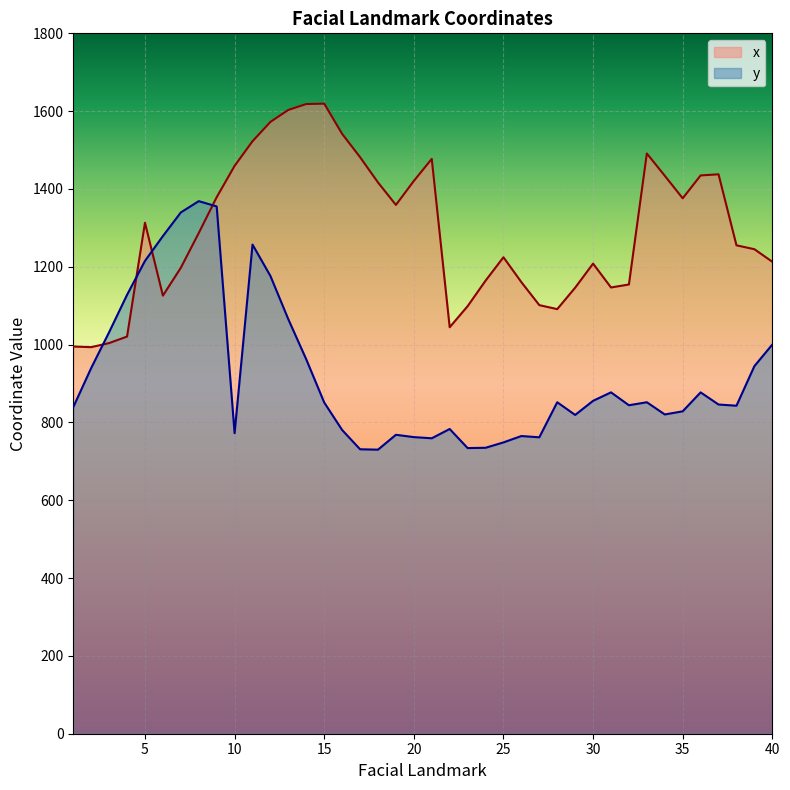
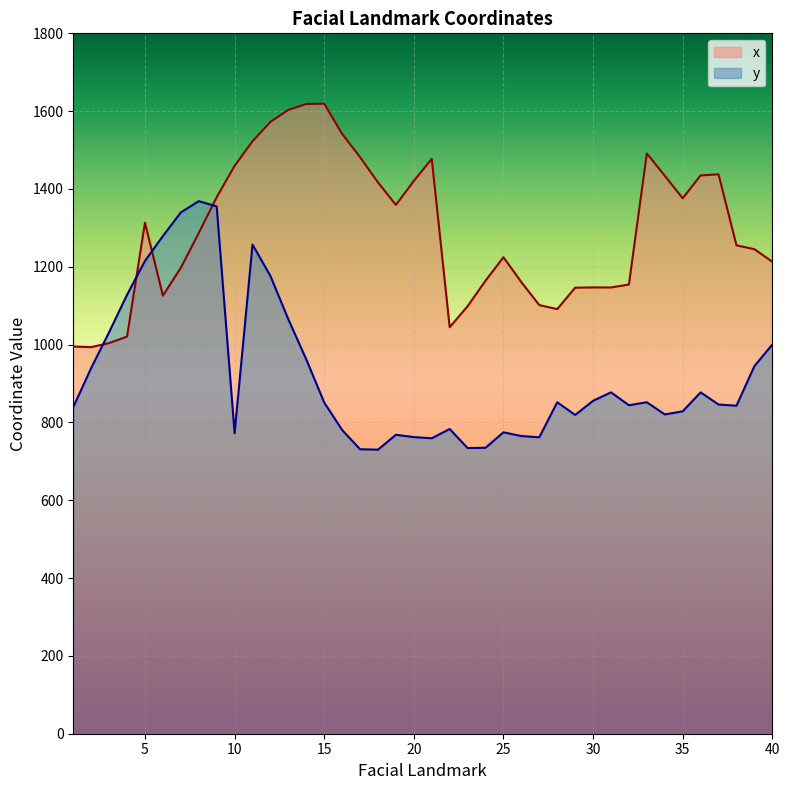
y, 25: 750 -> 770
x, 30: 1210 -> 1150
